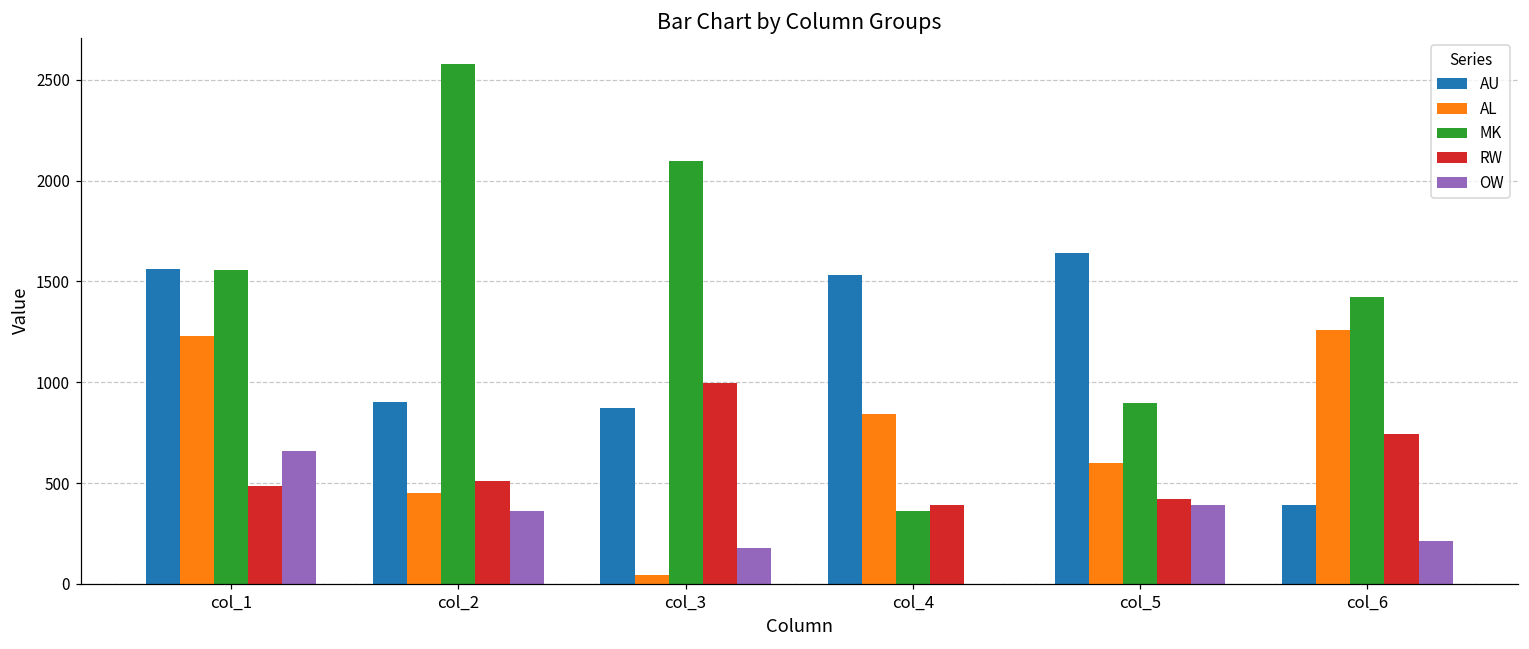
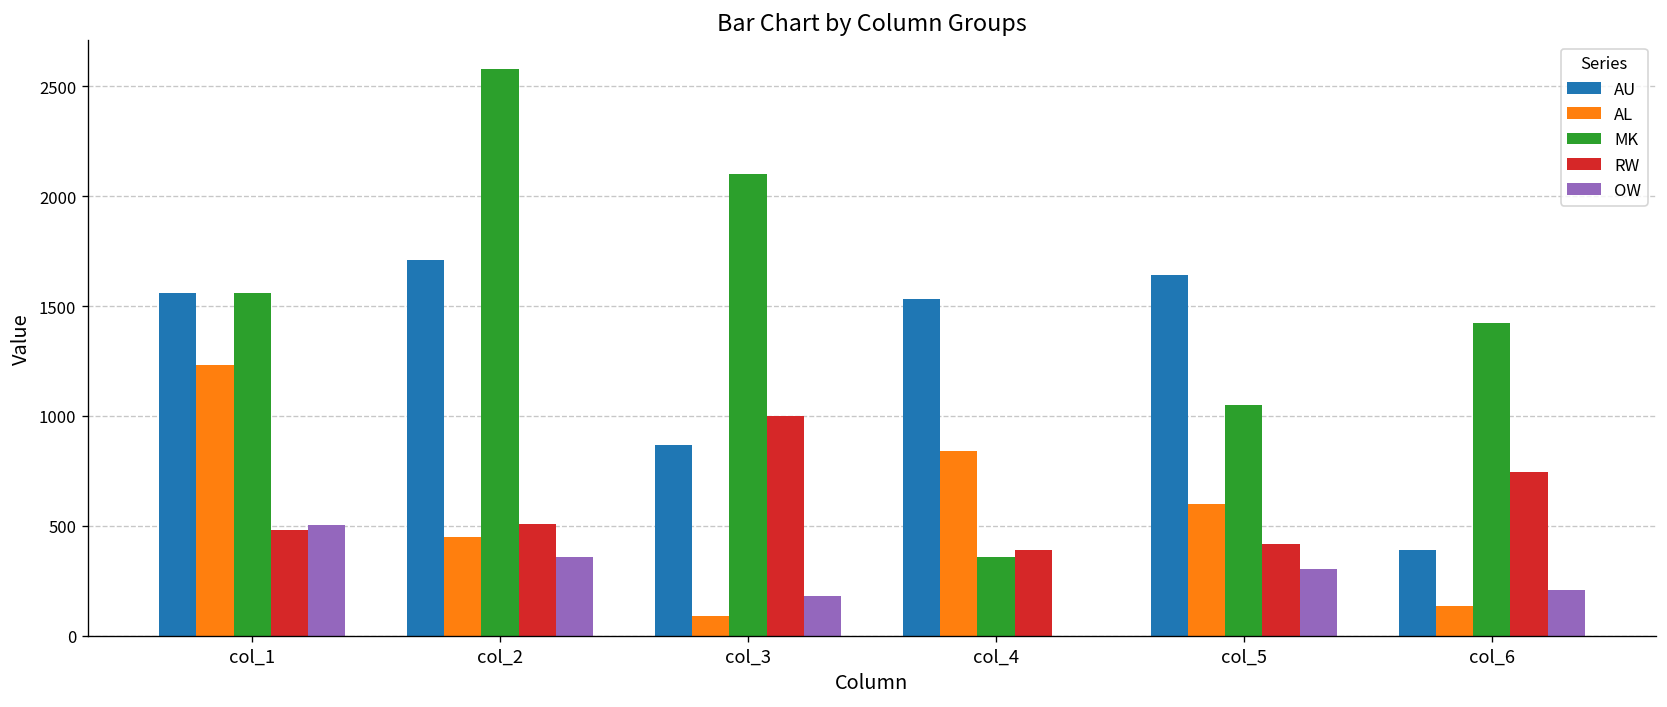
OW, col_1: 660 -> 510
AU, col_2: 900 -> 1710
AL, col_3: 50 -> 90
MK, col_5: 900 -> 1050
OW, col_5: 390 -> 310
AL, col_6: 1260 -> 140
